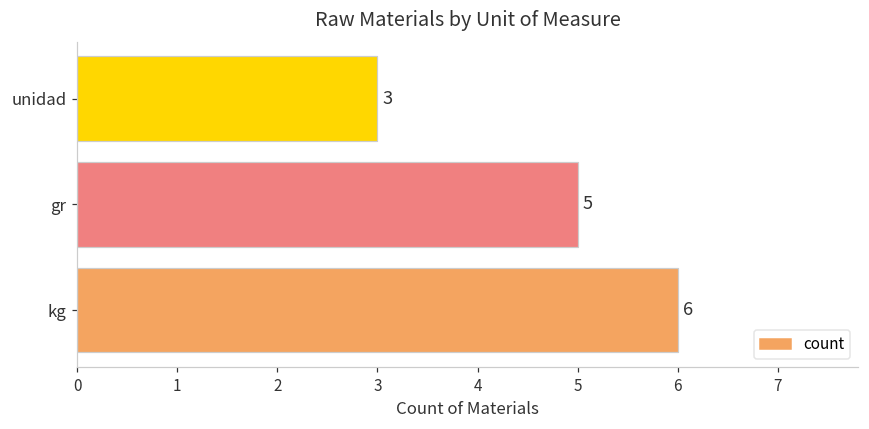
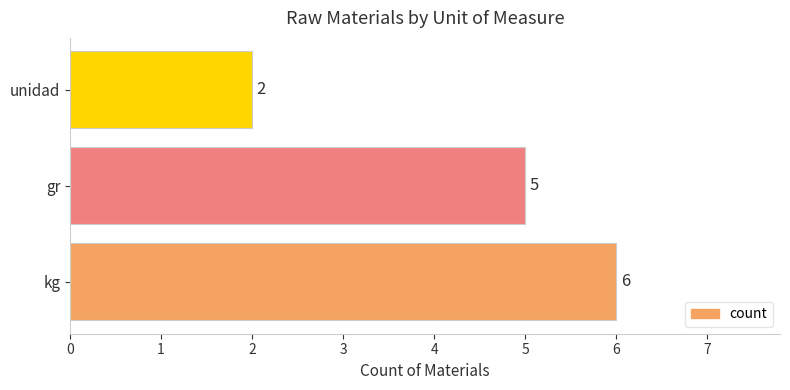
unidad: 3 -> 2
